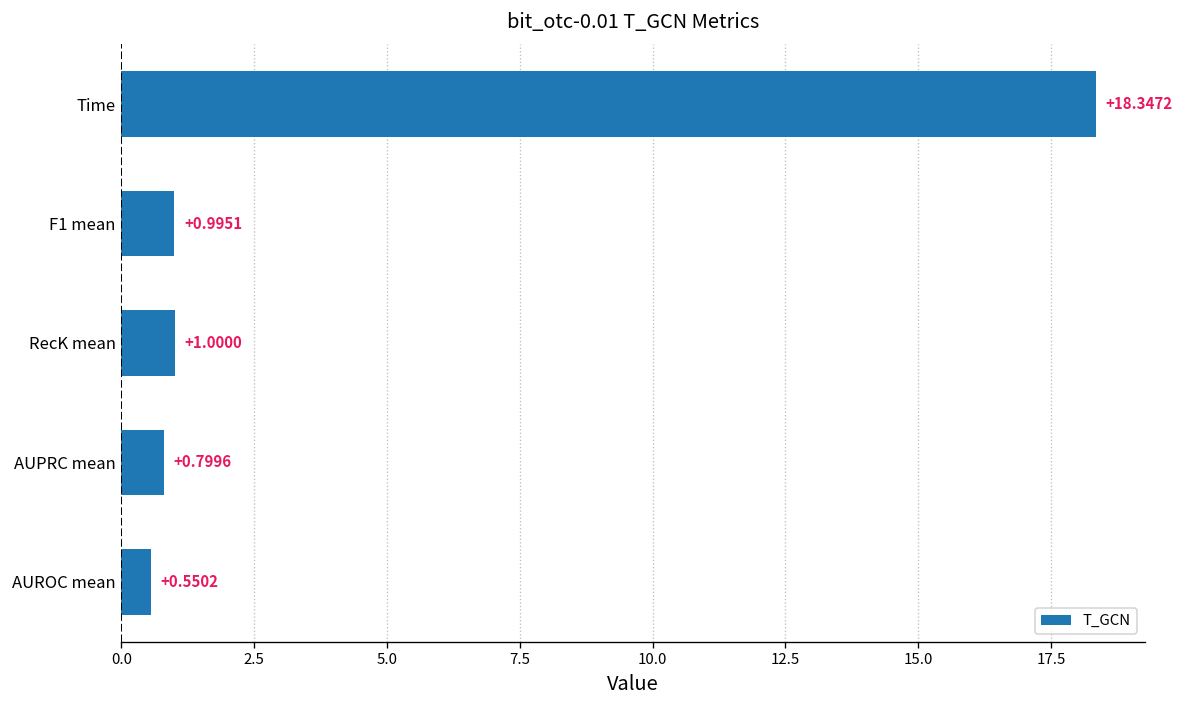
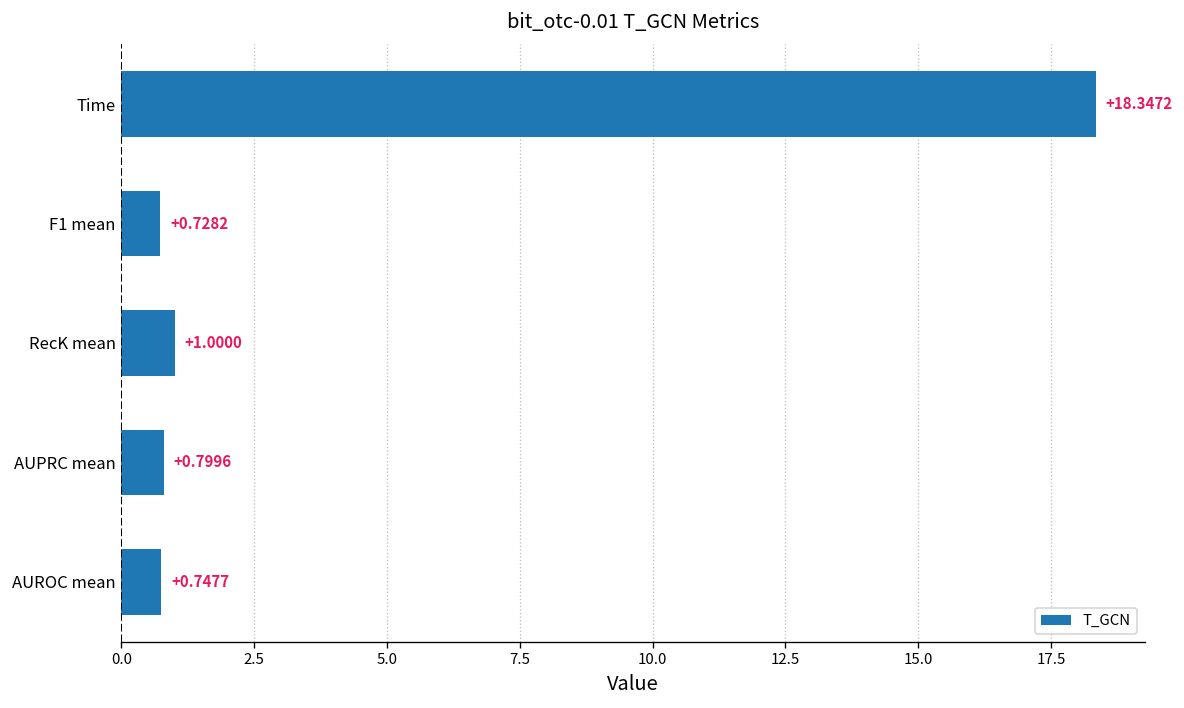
F1 mean: +0.9951 -> +0.7282
AUROC mean: +0.5502 -> +0.7477
